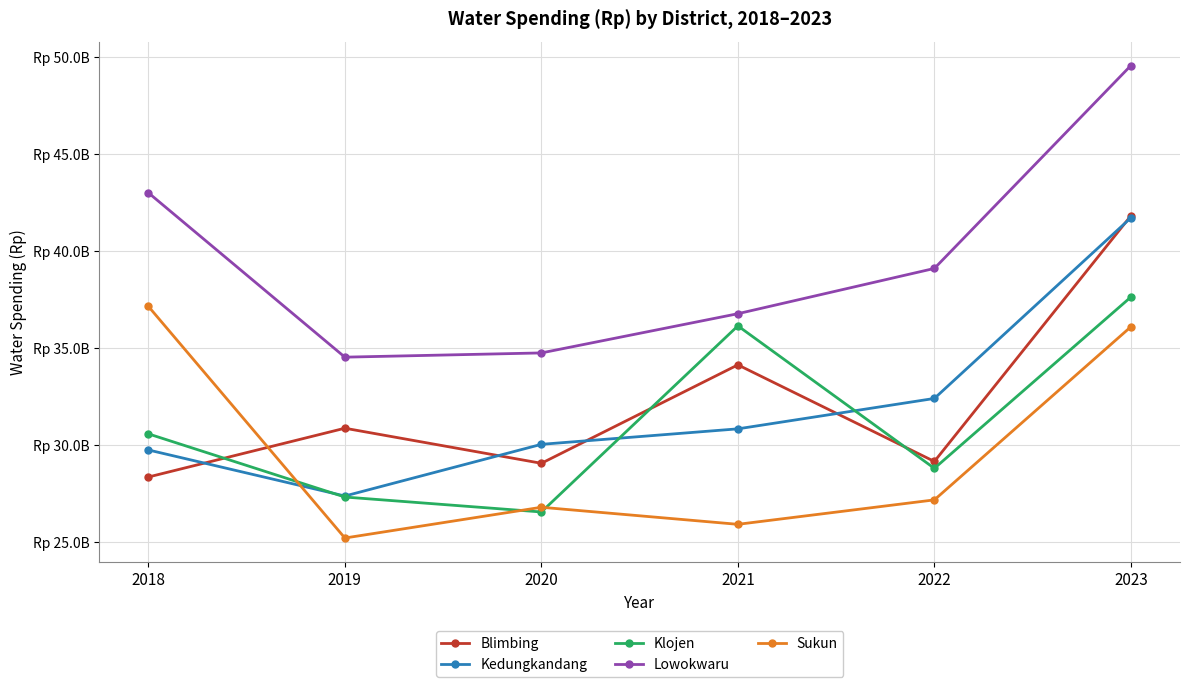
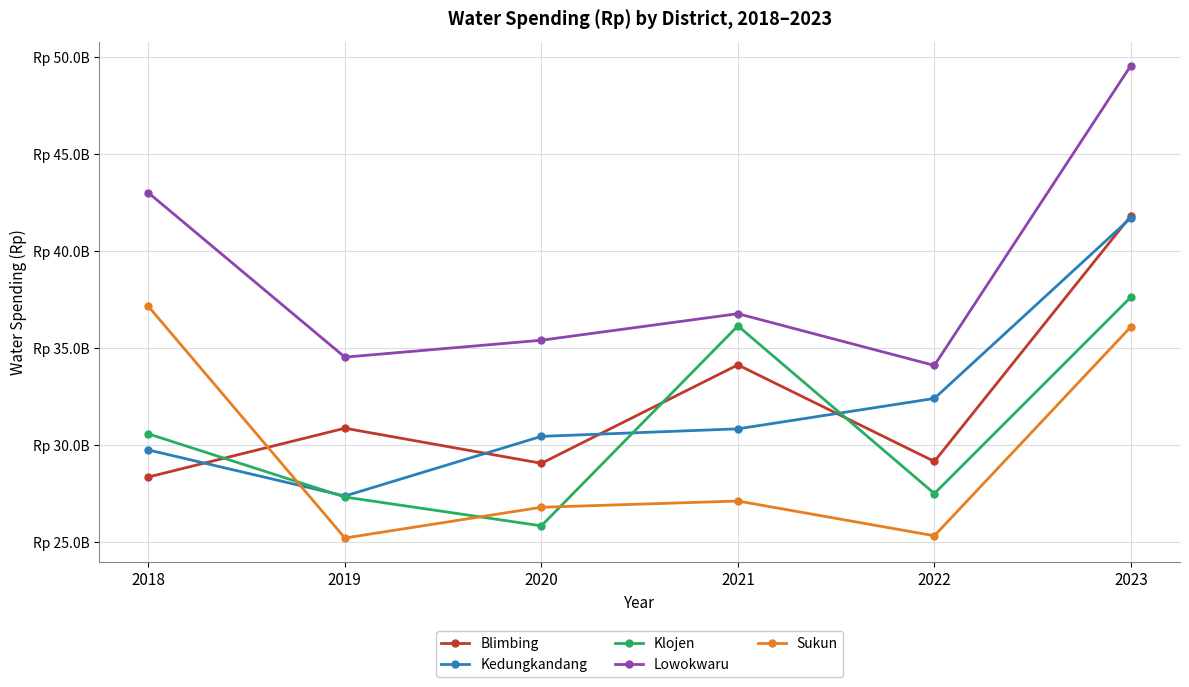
Kedungkandang, 2020: Rp 30000000000 -> Rp 30500000000
Klojen, 2020: Rp 26600000000 -> Rp 25800000000
Lowokwaru, 2020: Rp 34800000000 -> Rp 35400000000
Sukun, 2021: Rp 25900000000 -> Rp 27100000000
Klojen, 2022: Rp 28800000000 -> Rp 27500000000
Lowokwaru, 2022: Rp 39100000000 -> Rp 34100000000
Sukun, 2022: Rp 27200000000 -> Rp 25300000000
